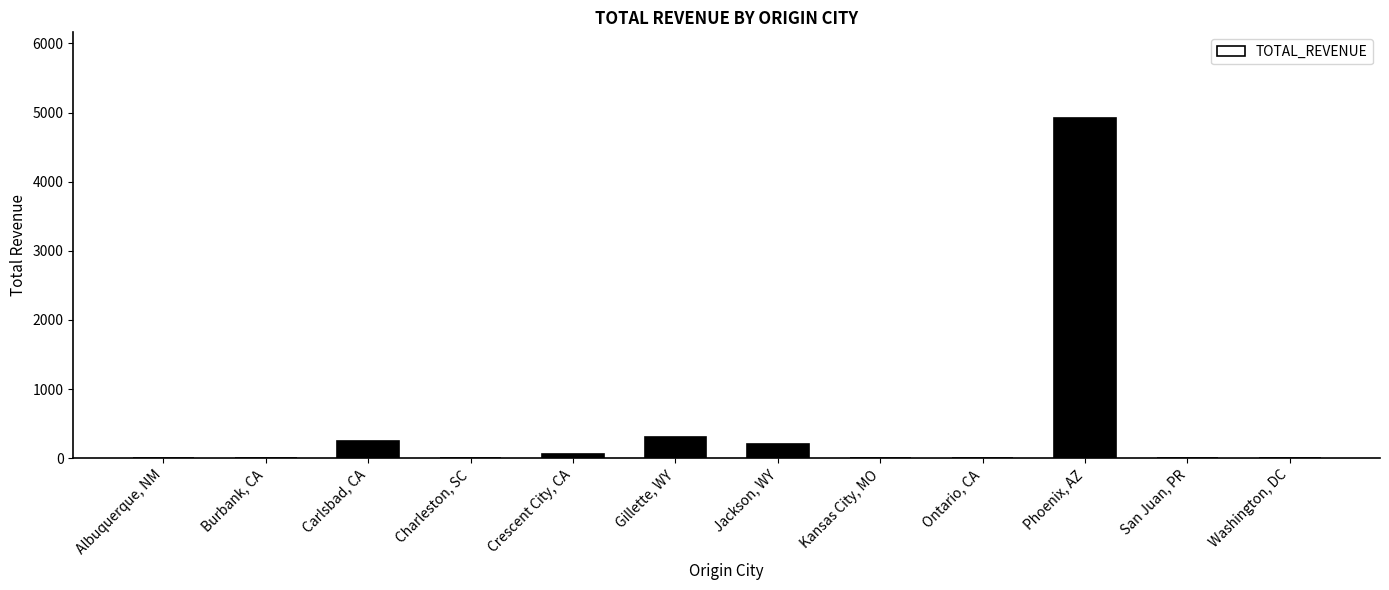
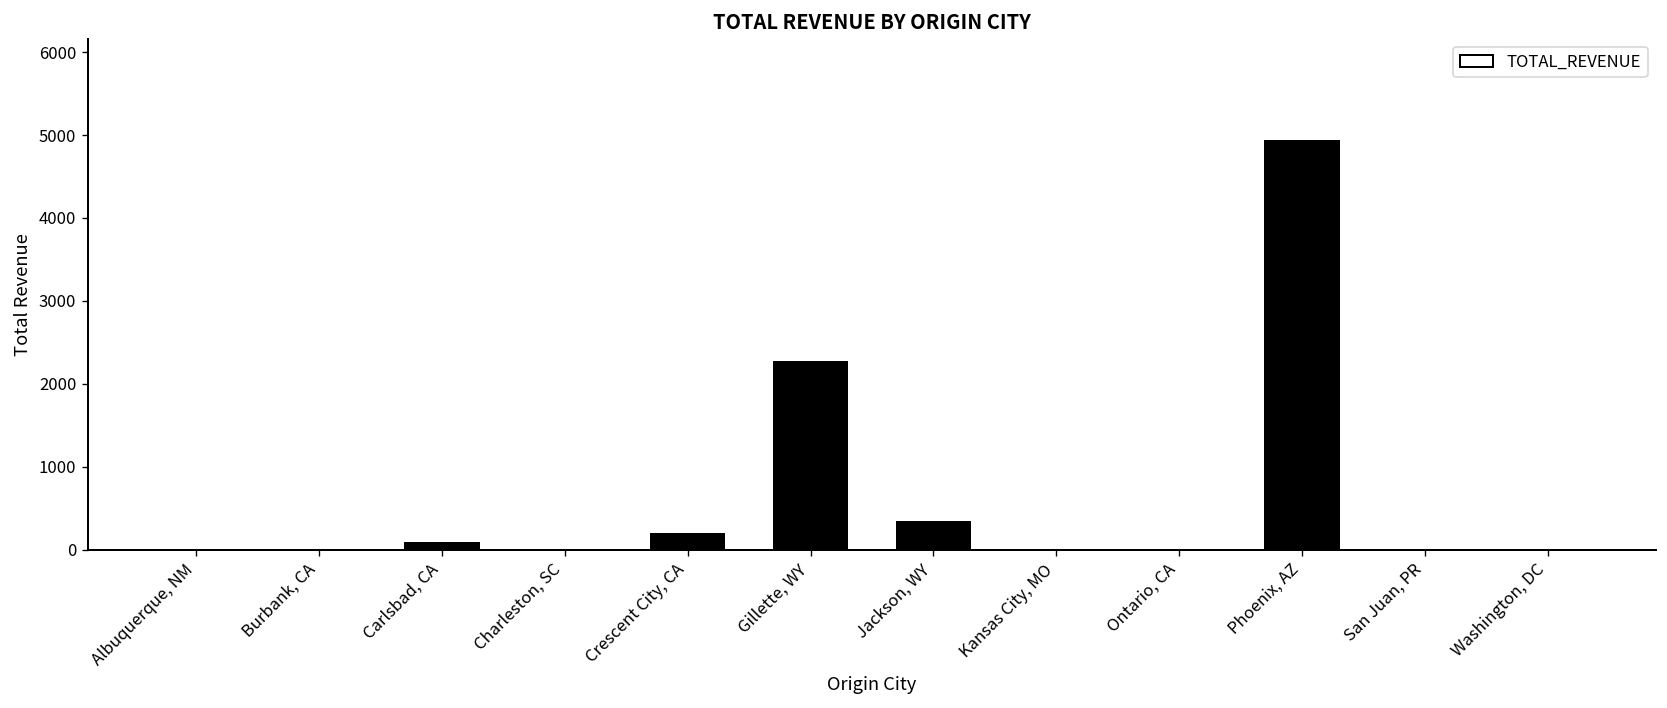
Carlsbad, CA: 300 -> 100
Crescent City, CA: 100 -> 200
Gillette, WY: 300 -> 2300
Jackson, WY: 200 -> 300
